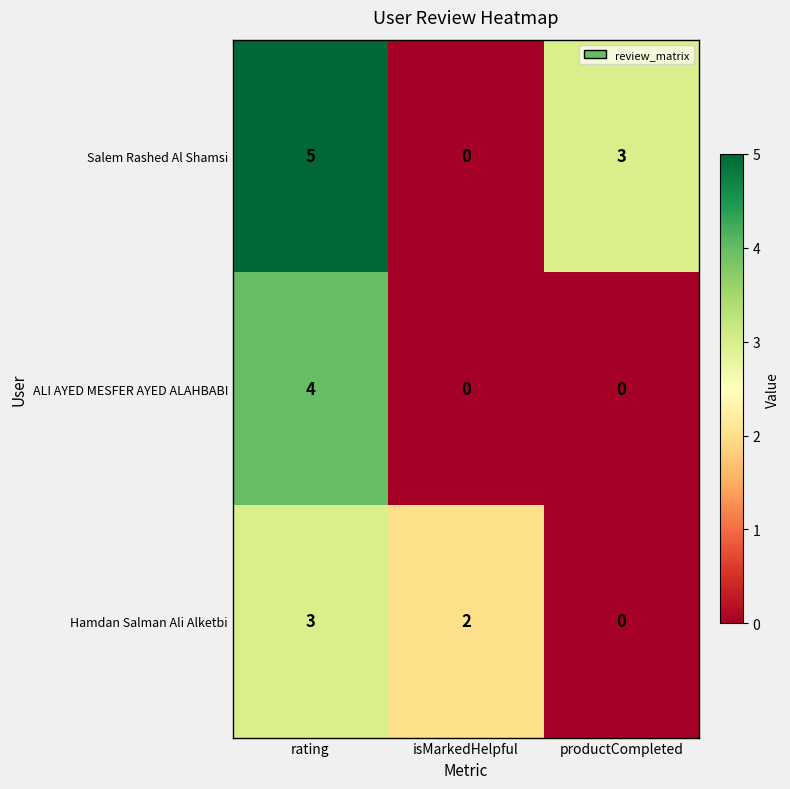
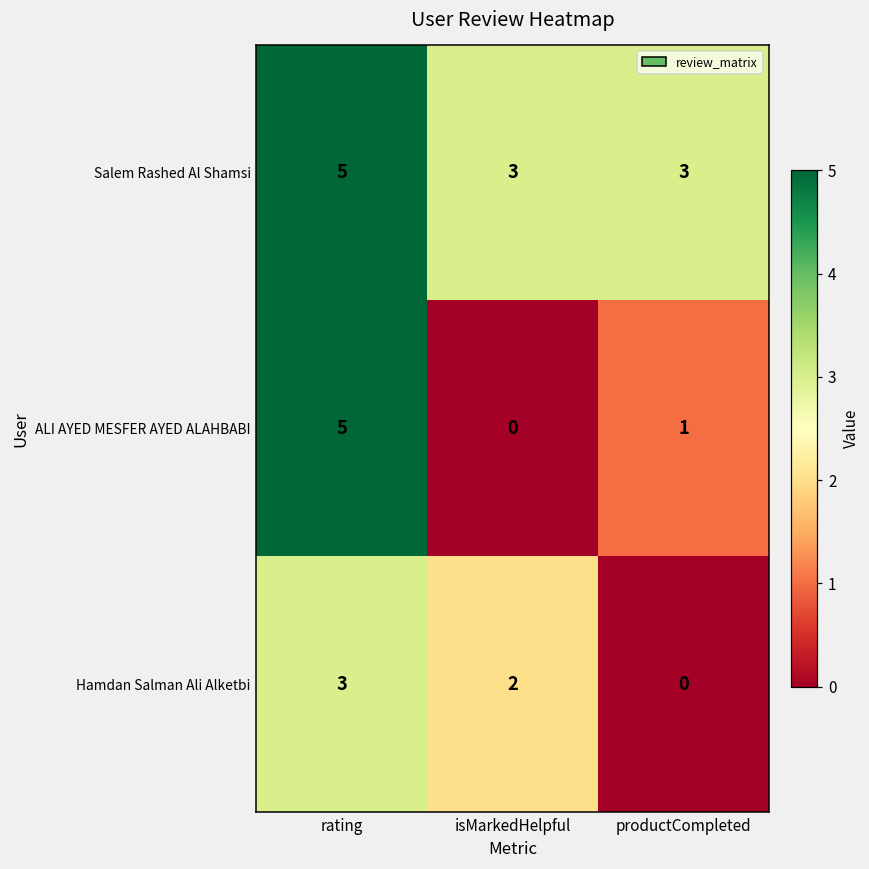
Salem Rashed Al Shamsi, isMarkedHelpful: 0 -> 3
ALI AYED MESFER AYED ALAHBABI, rating: 4 -> 5
ALI AYED MESFER AYED ALAHBABI, productCompleted: 0 -> 1
